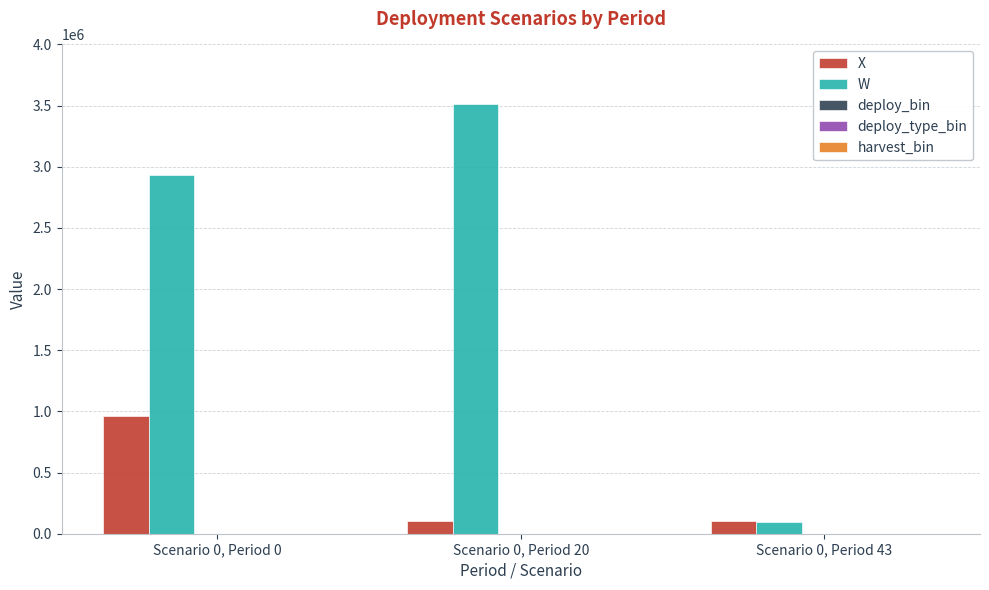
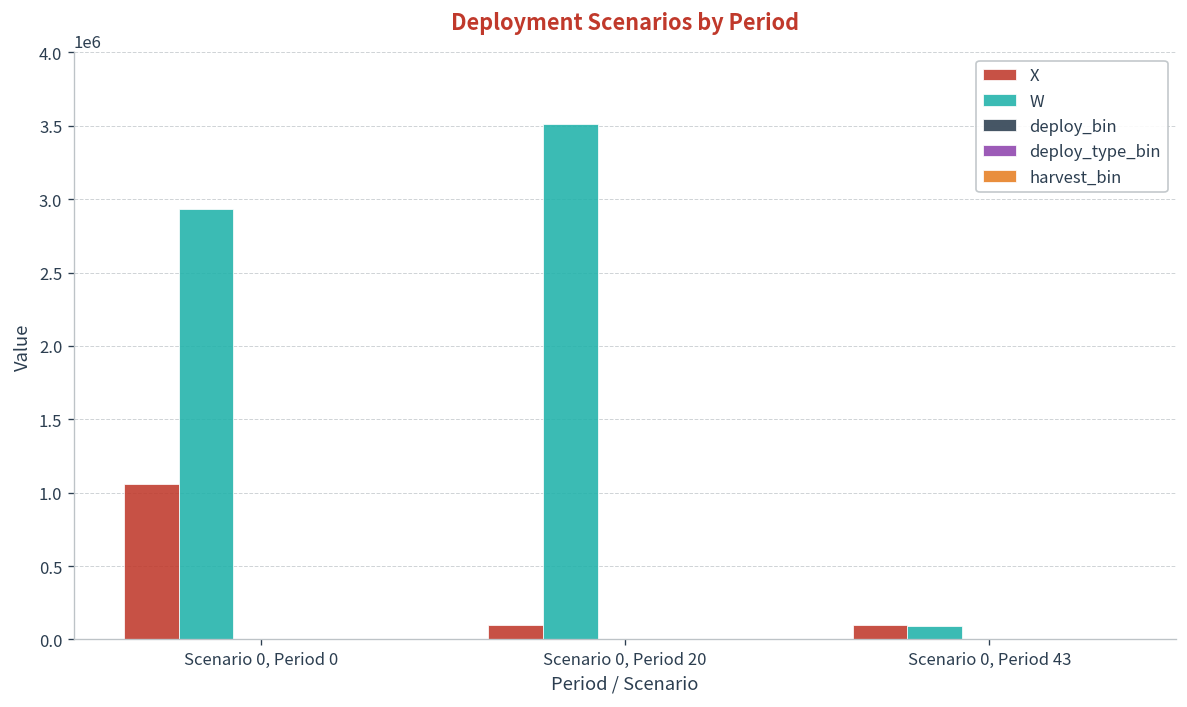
X, Scenario 0, Period 0: 960000 -> 1060000
